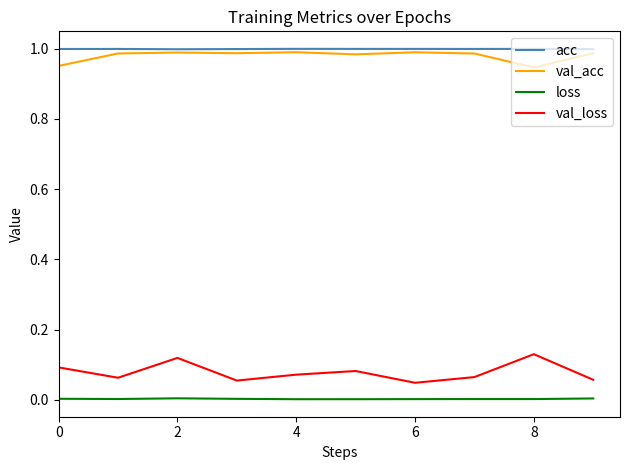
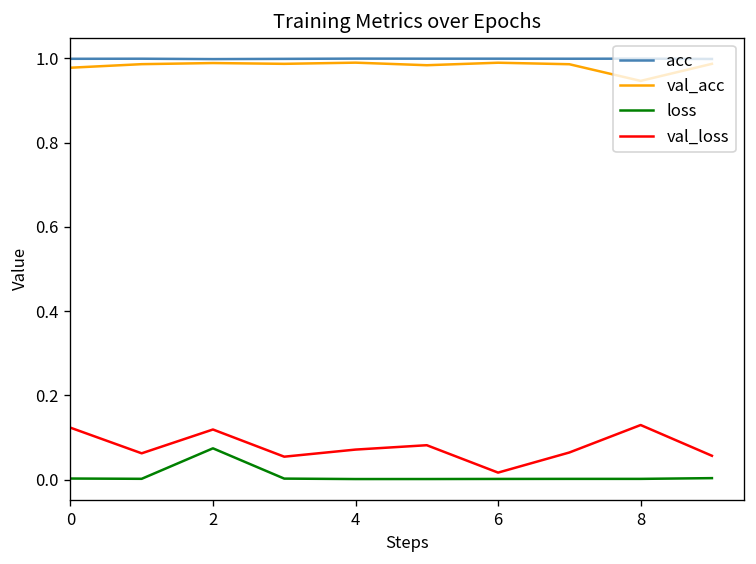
val_acc, 0: 0.95 -> 0.98
val_loss, 0: 0.09 -> 0.12
loss, 2: 0.00 -> 0.07
val_loss, 6: 0.05 -> 0.02
